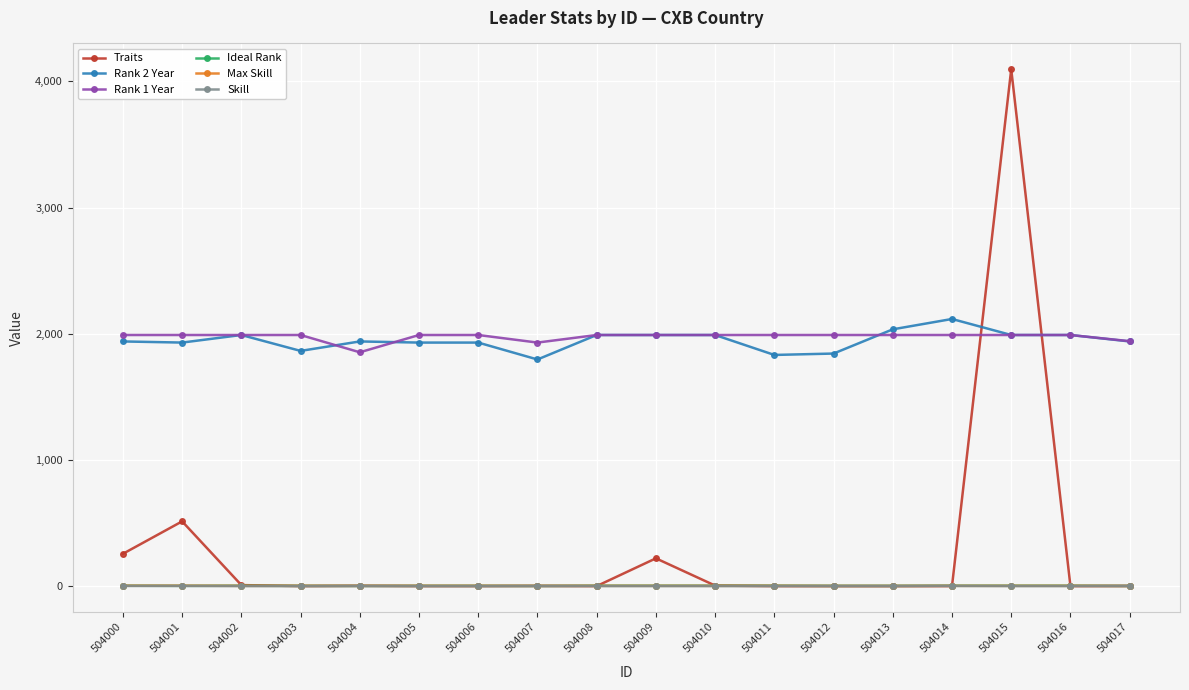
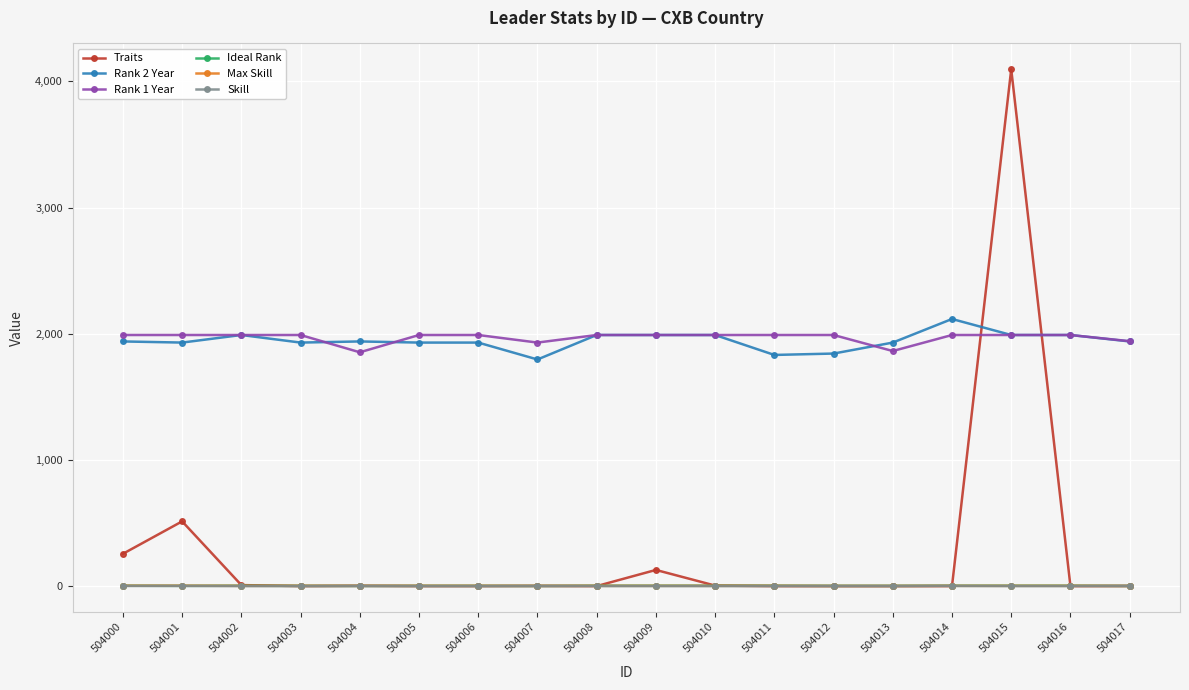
Rank 2 Year, 504003: 1,860 -> 1,930
Traits, 504009: 220 -> 130
Rank 2 Year, 504013: 2,040 -> 1,930
Rank 1 Year, 504013: 1,990 -> 1,860
